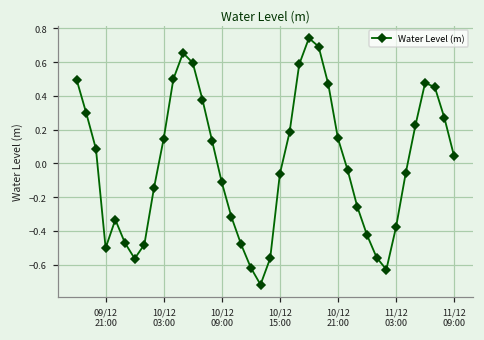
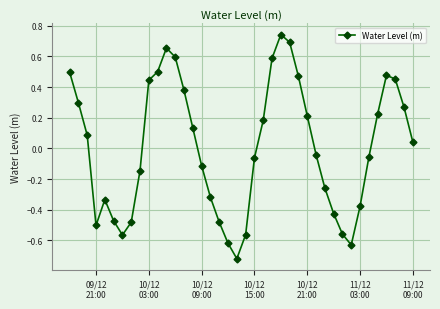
10/12 03:00: 0.15 -> 0.44
10/12 21:00: 0.15 -> 0.21
